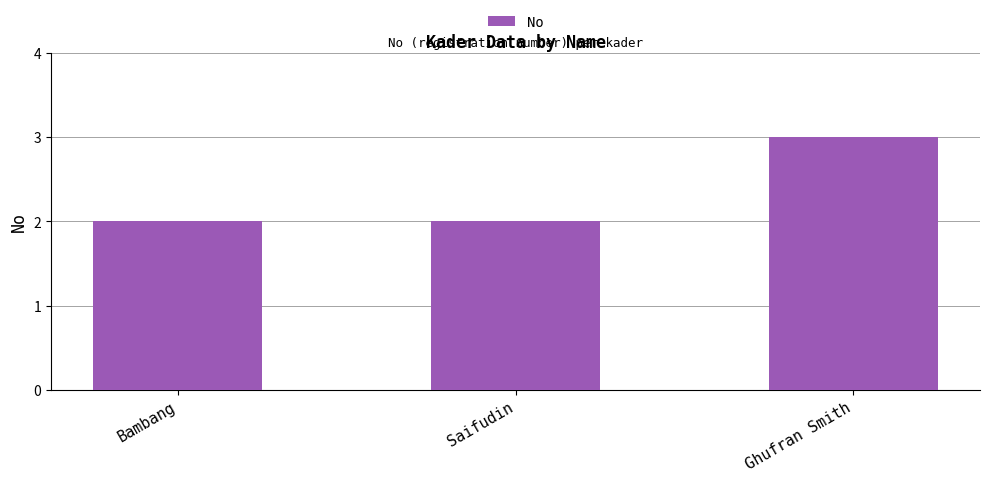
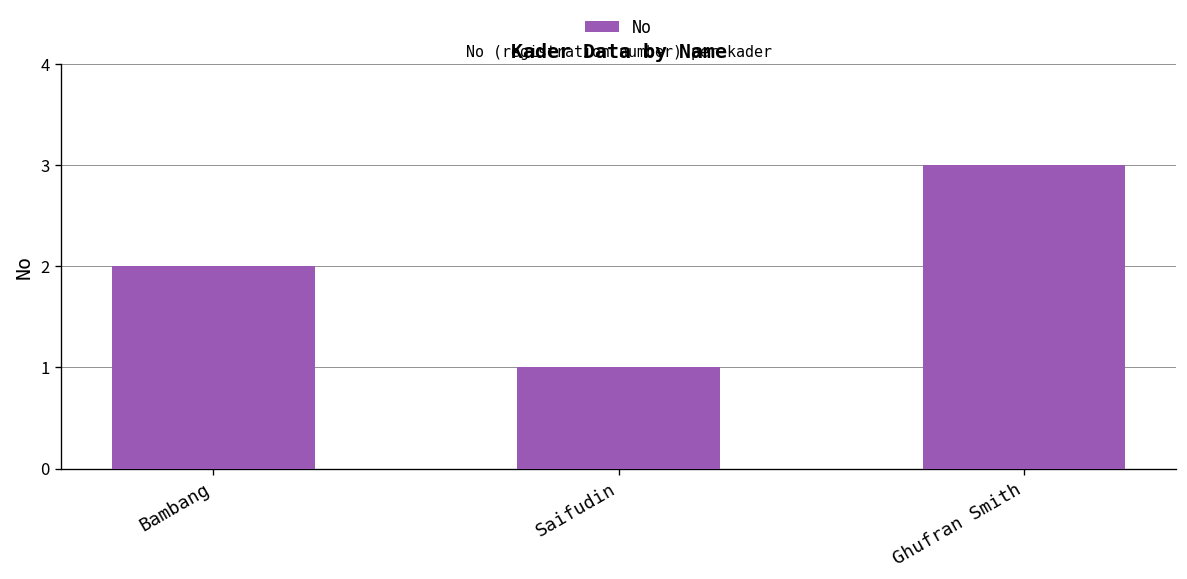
Saifudin: 2 -> 1
